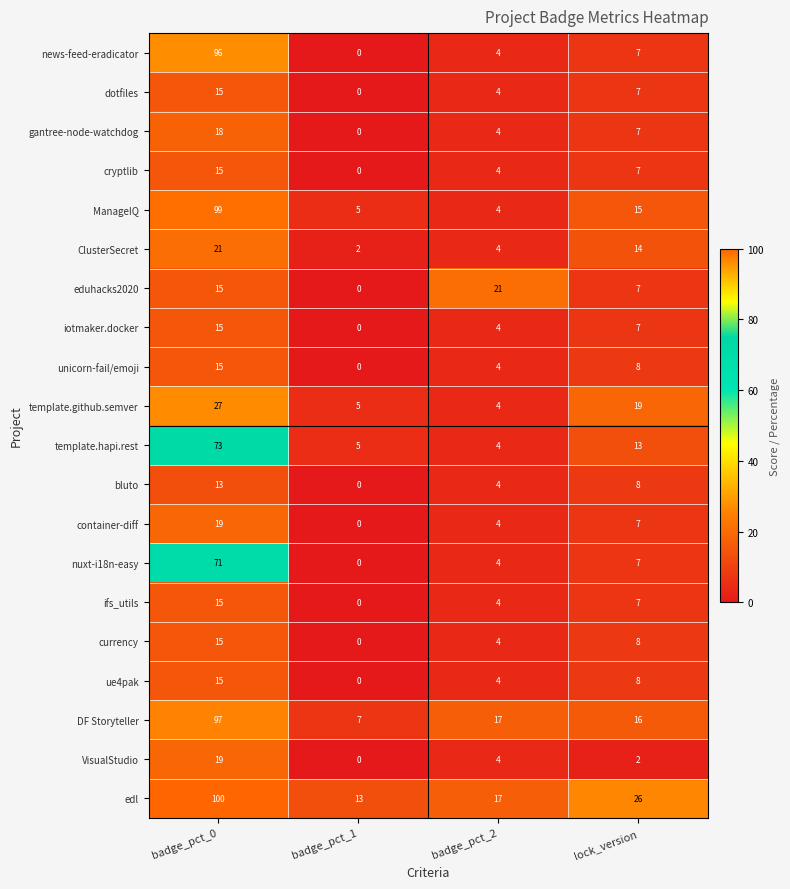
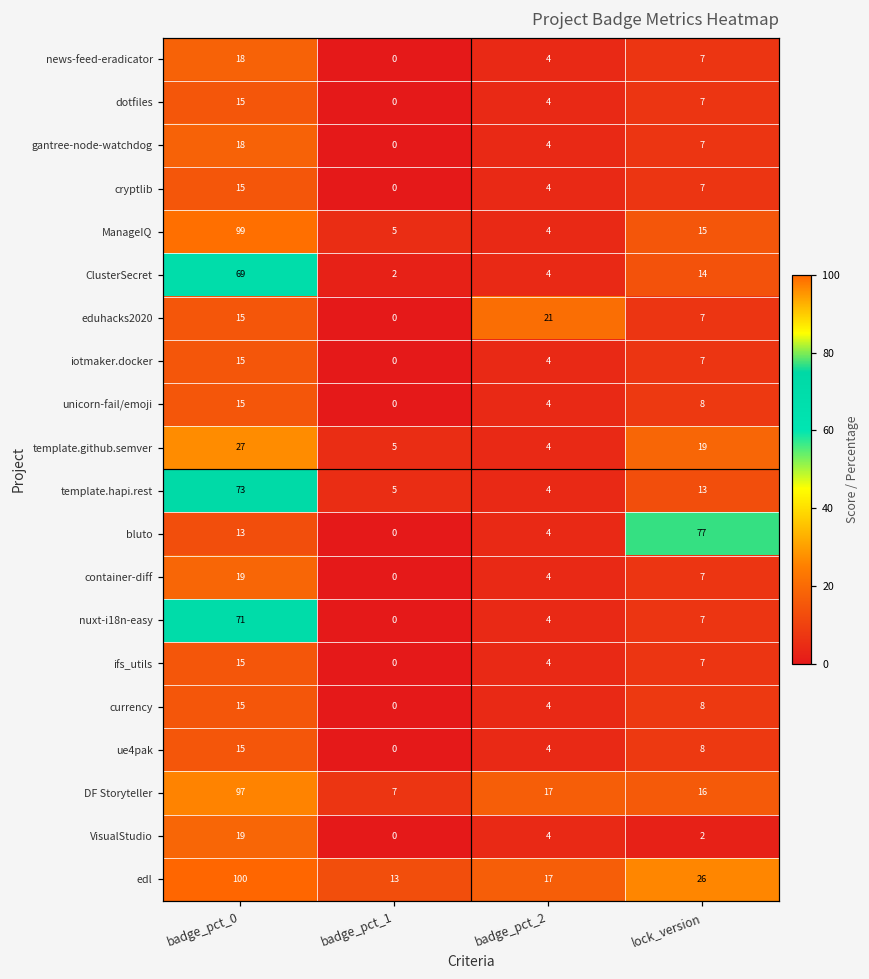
news-feed-eradicator, badge_pct_0: 96 -> 18
ClusterSecret, badge_pct_0: 21 -> 69
bluto, lock_version: 8 -> 77
